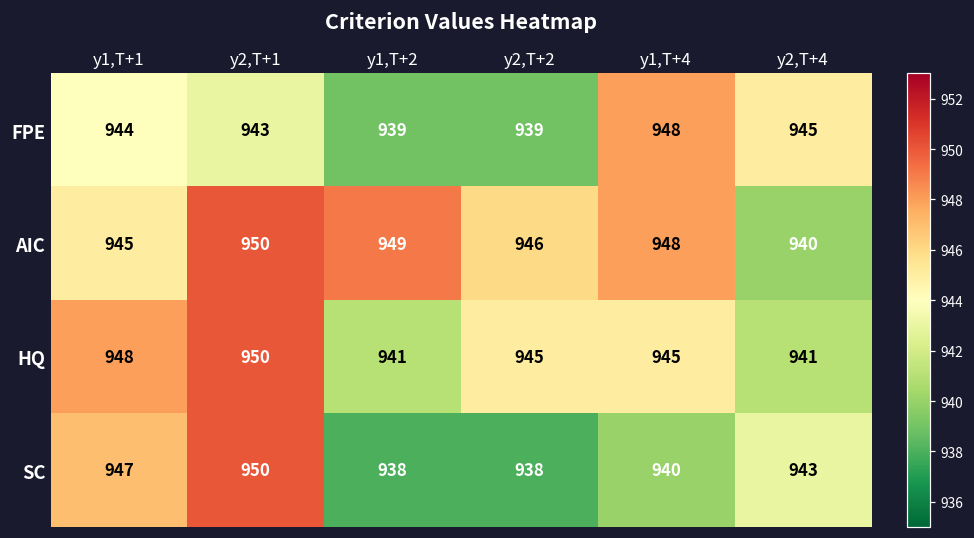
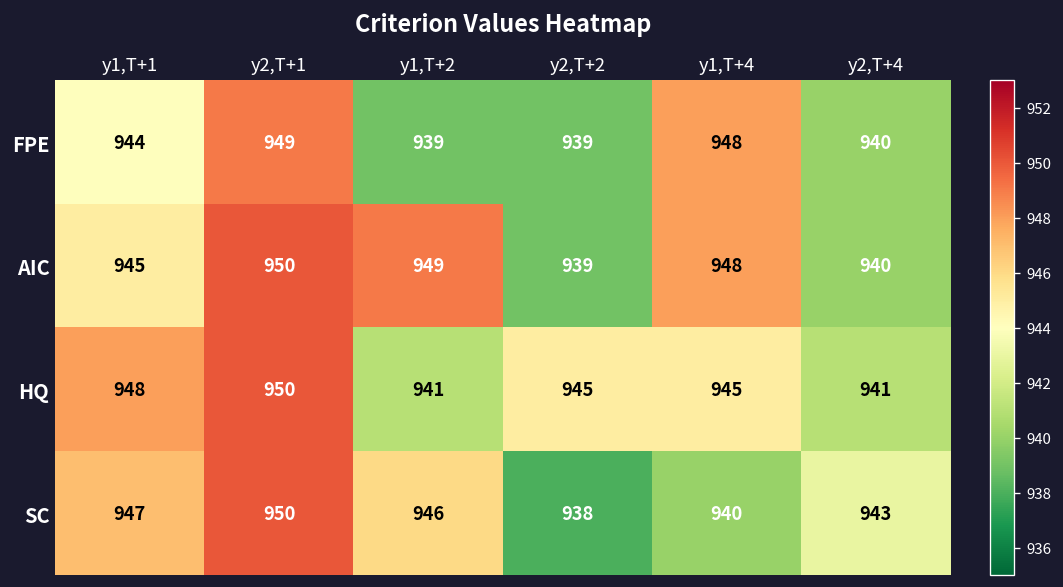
FPE, y2,T+1: 943 -> 949
FPE, y2,T+4: 945 -> 940
AIC, y2,T+2: 946 -> 939
SC, y1,T+2: 938 -> 946
